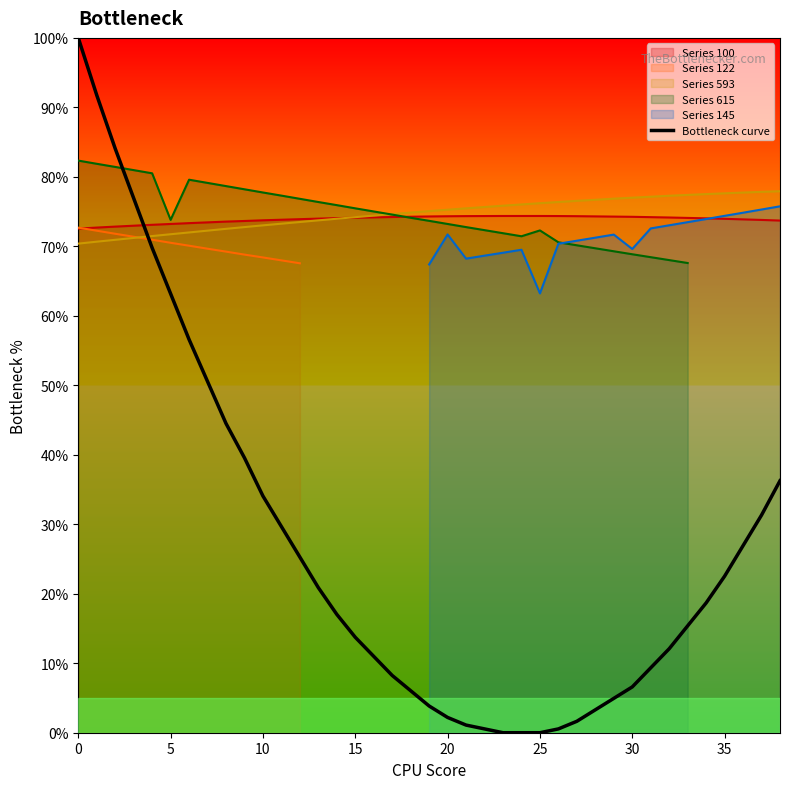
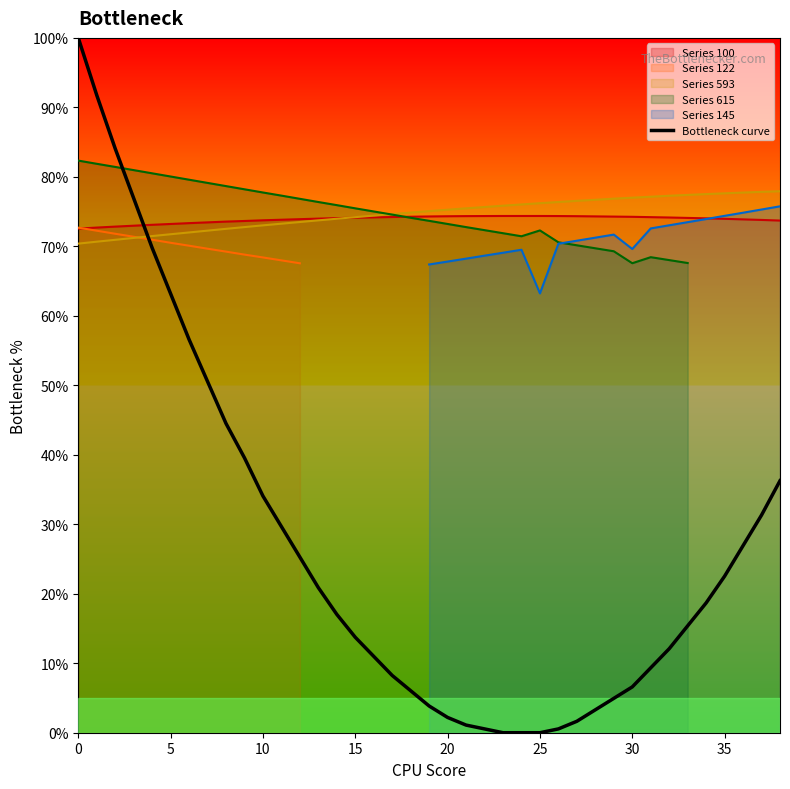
Series 615, 5: 74% -> 80%
Series 145, 20: 72% -> 68%
Series 615, 30: 69% -> 68%
